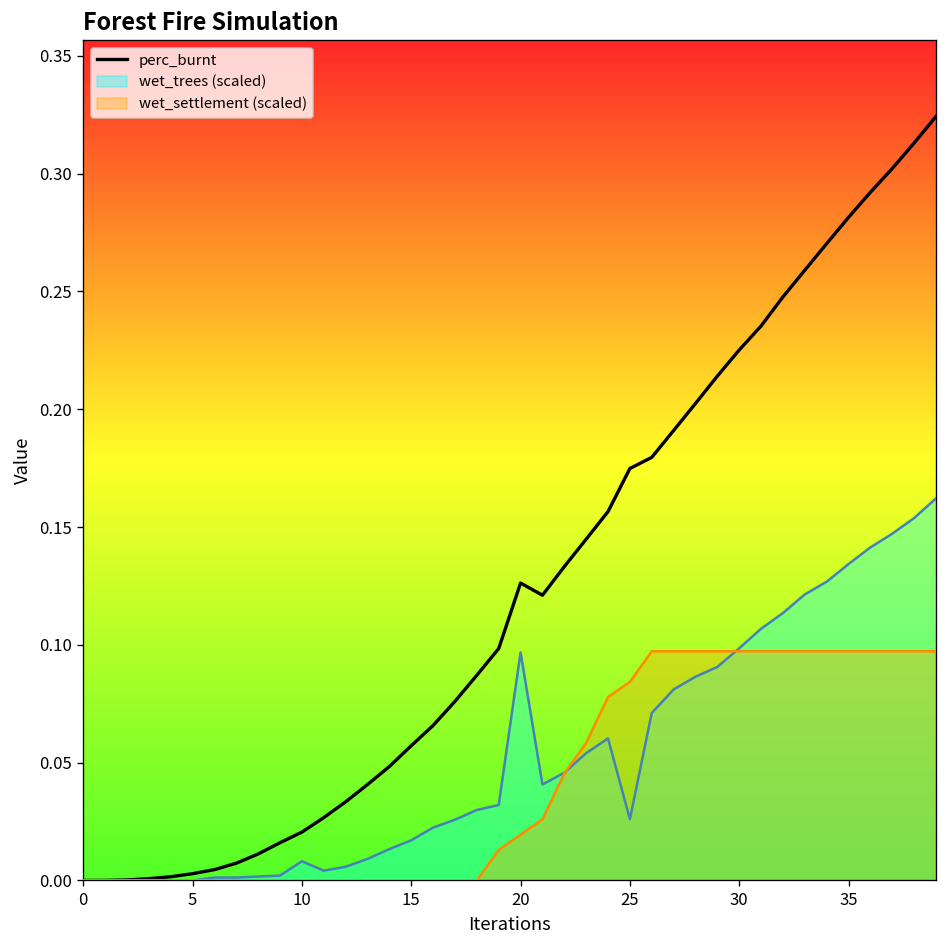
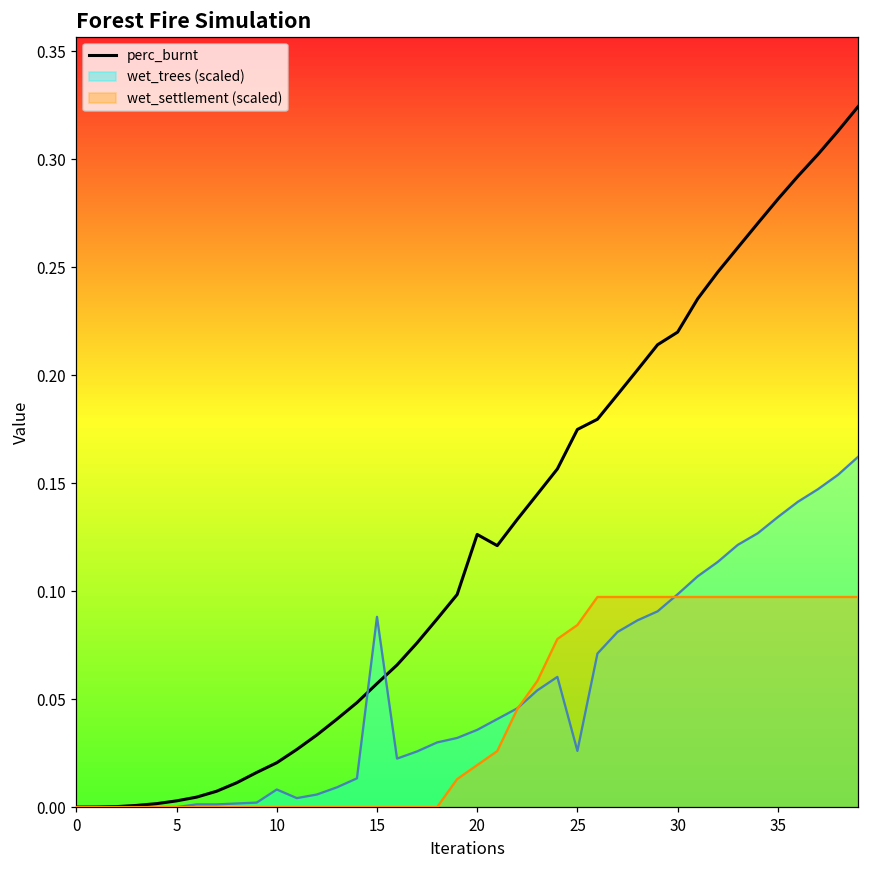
wet_trees (scaled), 15: 0.017 -> 0.088
wet_trees (scaled), 20: 0.097 -> 0.036
perc_burnt, 30: 0.225 -> 0.220
